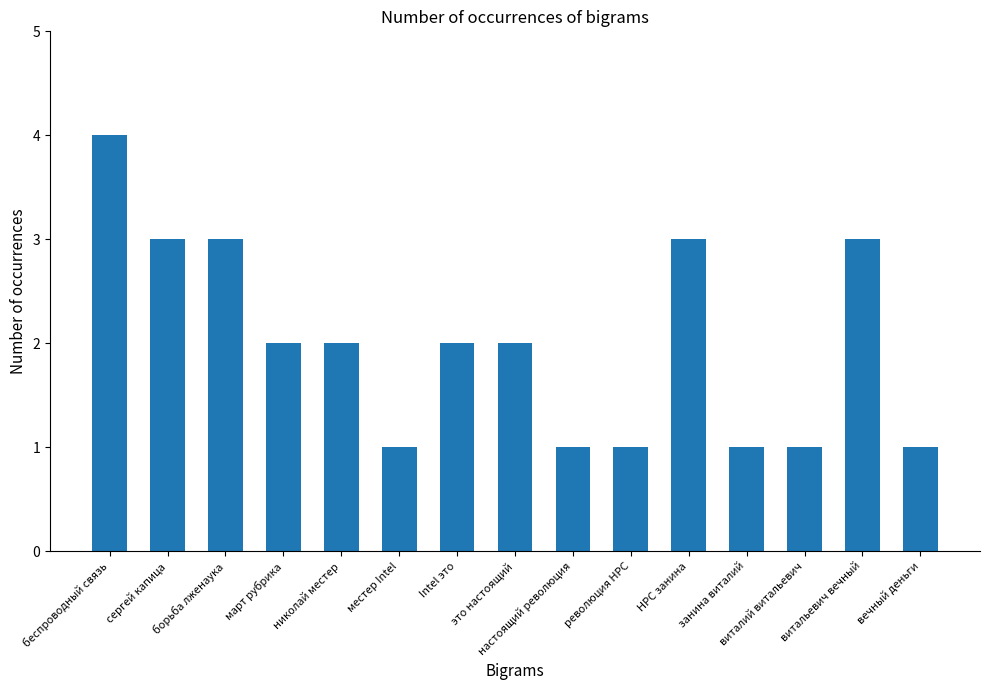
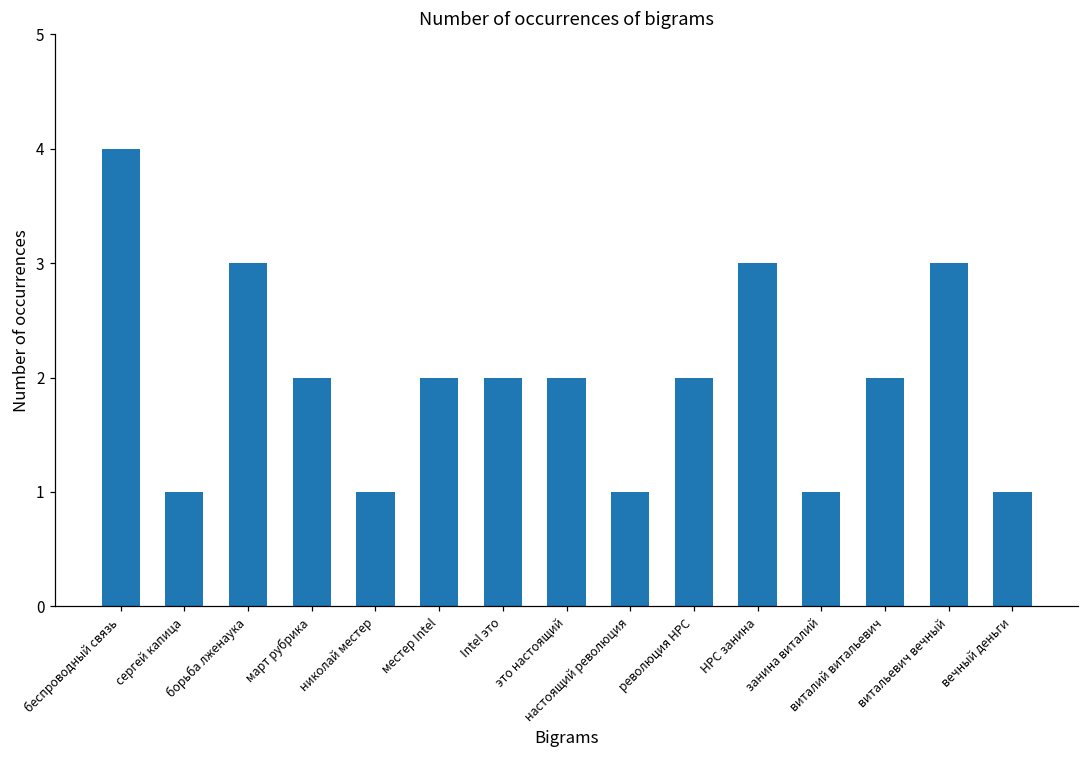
сергей капица: 3 -> 1
николай местер: 2 -> 1
местер Intel: 1 -> 2
революция НРС: 1 -> 2
виталий витальевич: 1 -> 2
